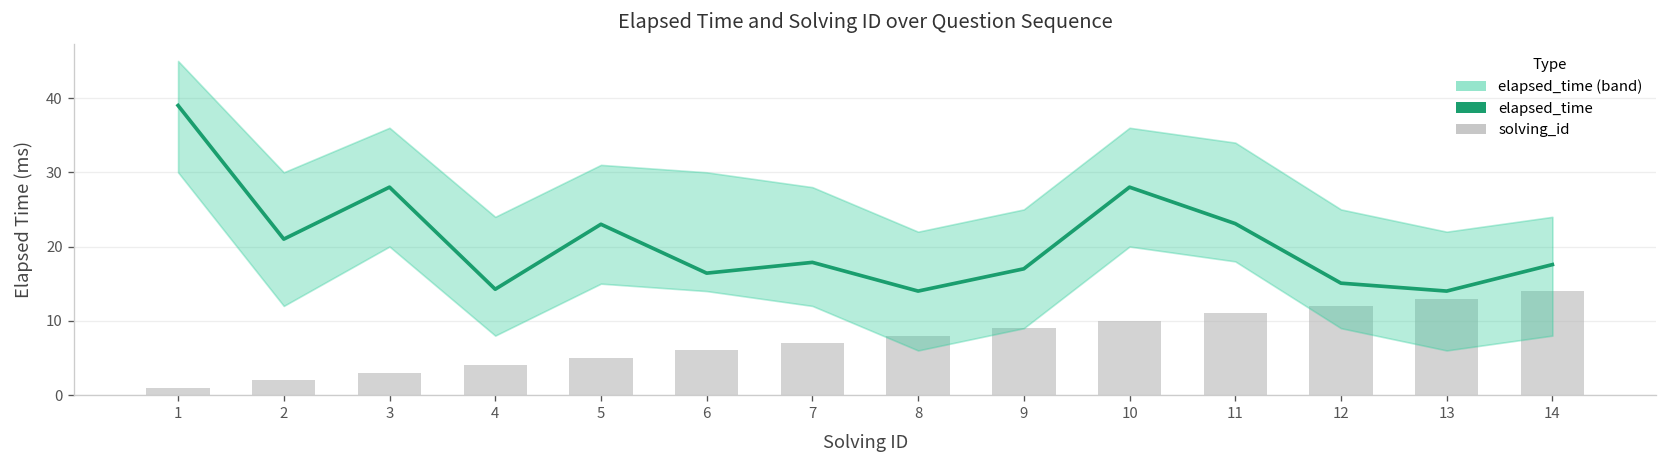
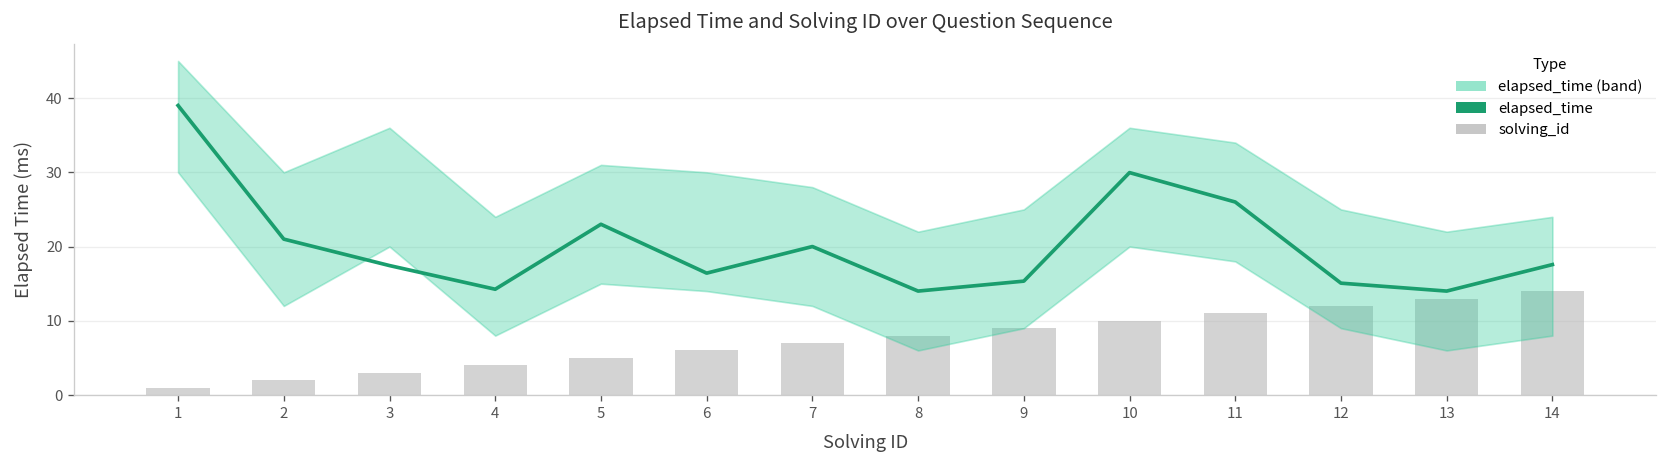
elapsed_time, 3: 28 -> 17
elapsed_time, 7: 18 -> 20
elapsed_time, 9: 17 -> 15
elapsed_time, 10: 28 -> 30
elapsed_time, 11: 23 -> 26
